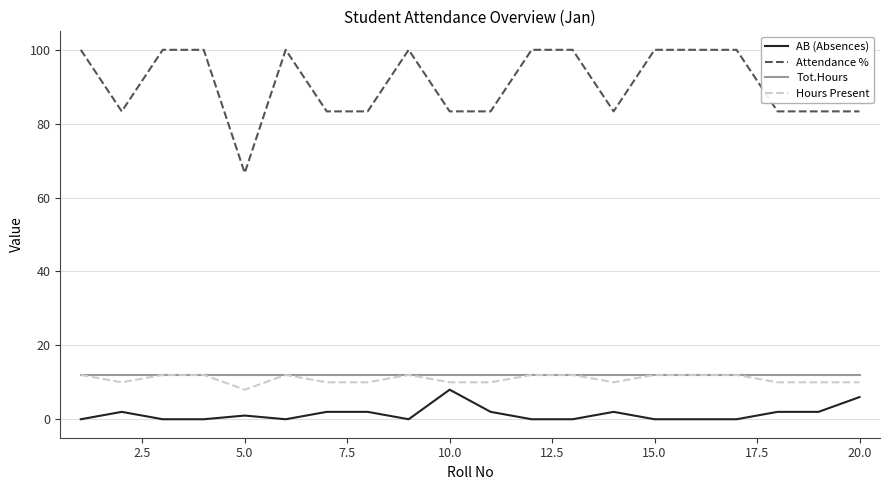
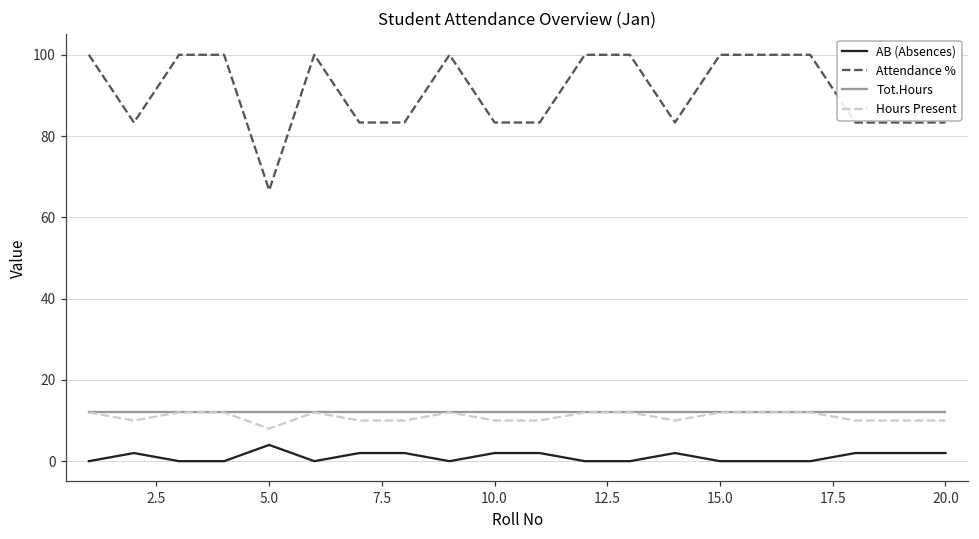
AB (Absences), 5.0: 1 -> 4
AB (Absences), 10.0: 8 -> 2
AB (Absences), 20.0: 6 -> 2
